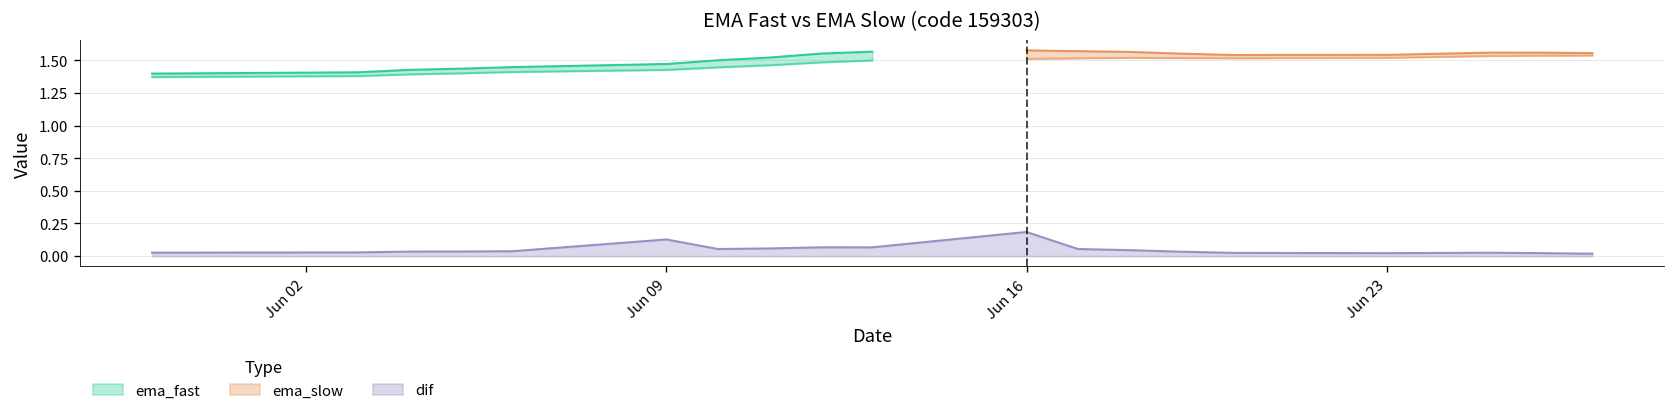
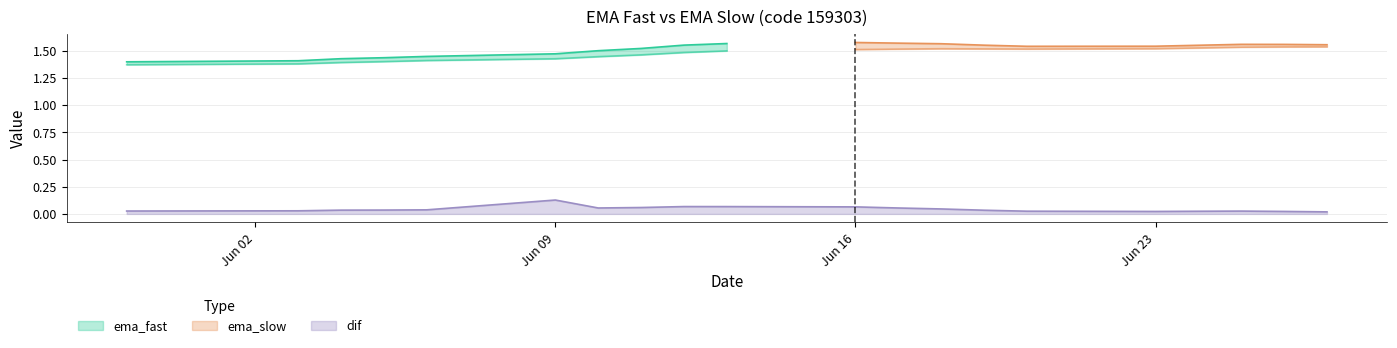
dif, Jun 16: 0.19 -> 0.06
